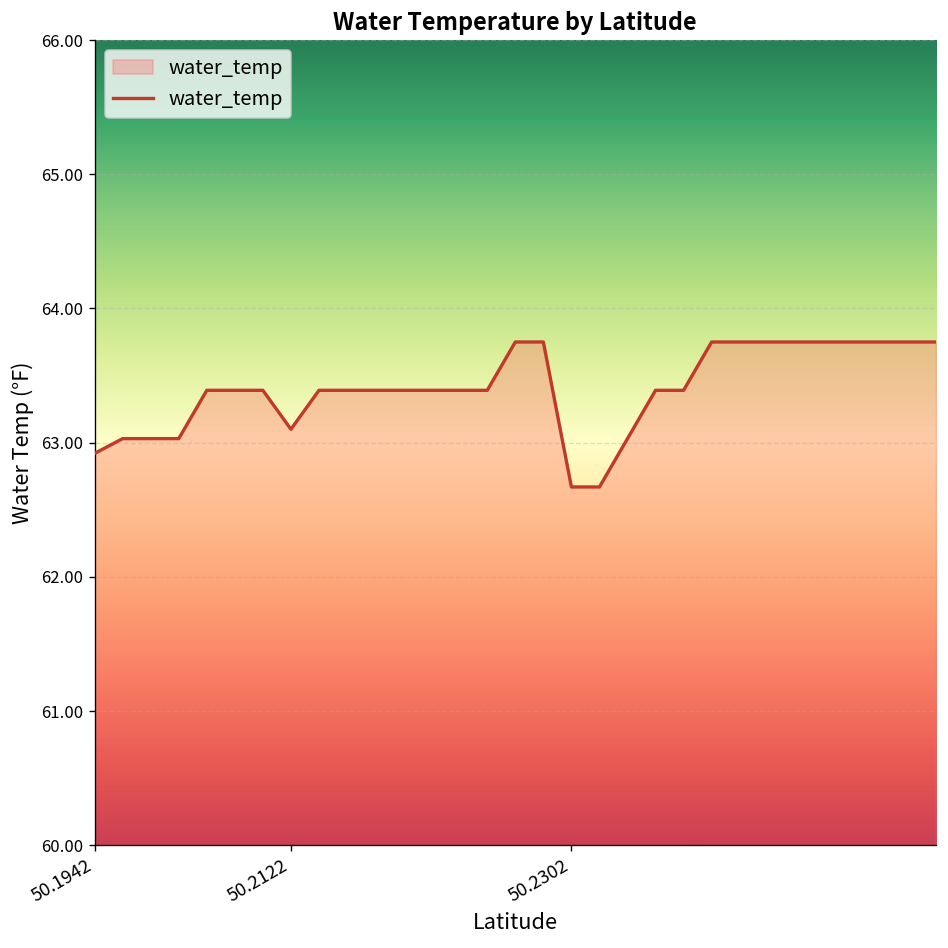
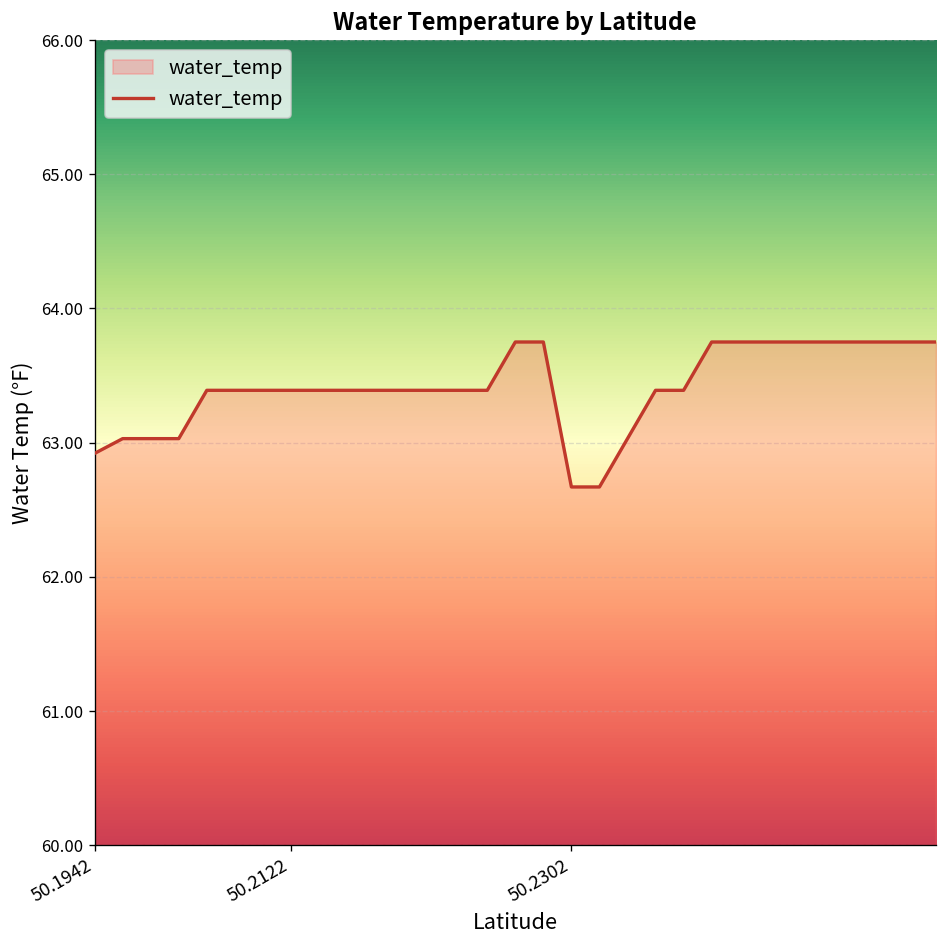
50.2122: 63.10 -> 63.39
